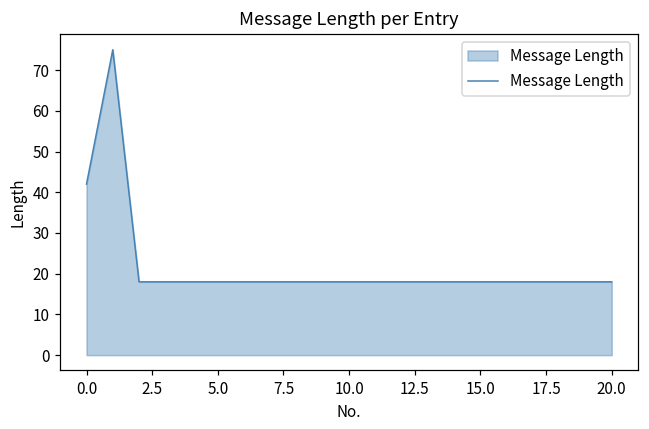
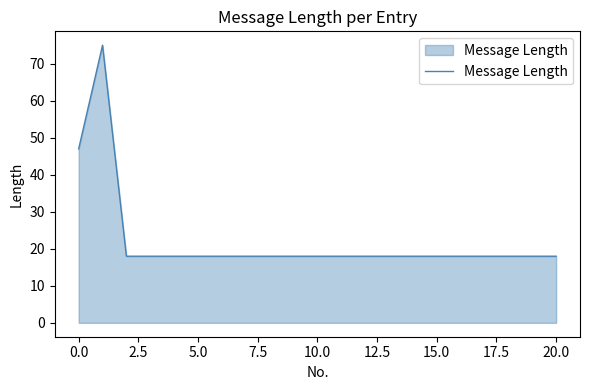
0.0: 42 -> 47
